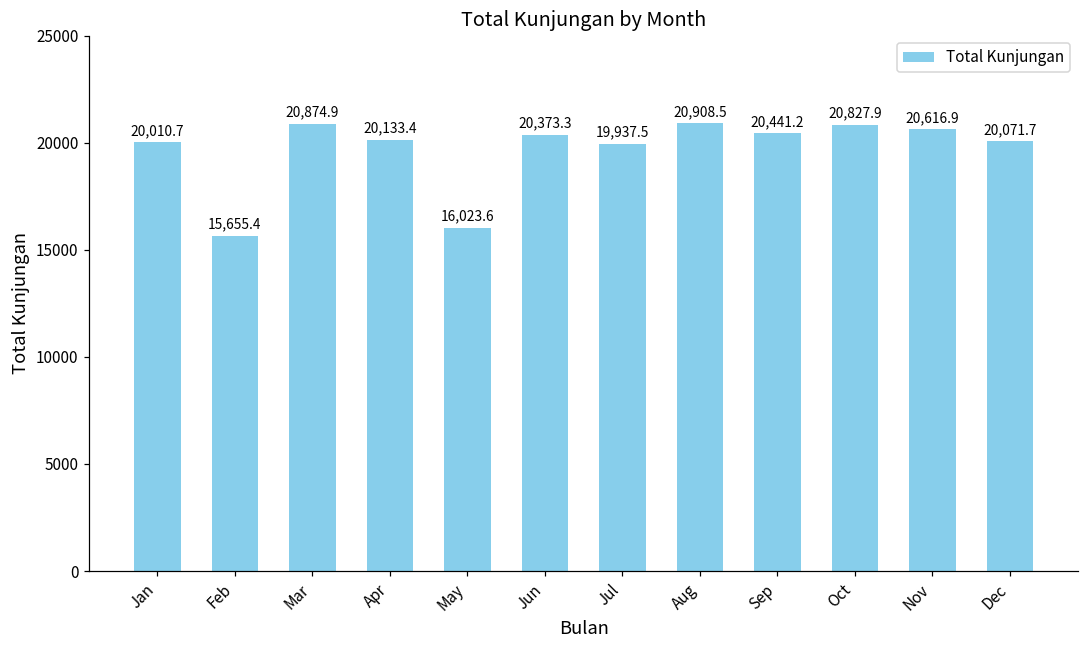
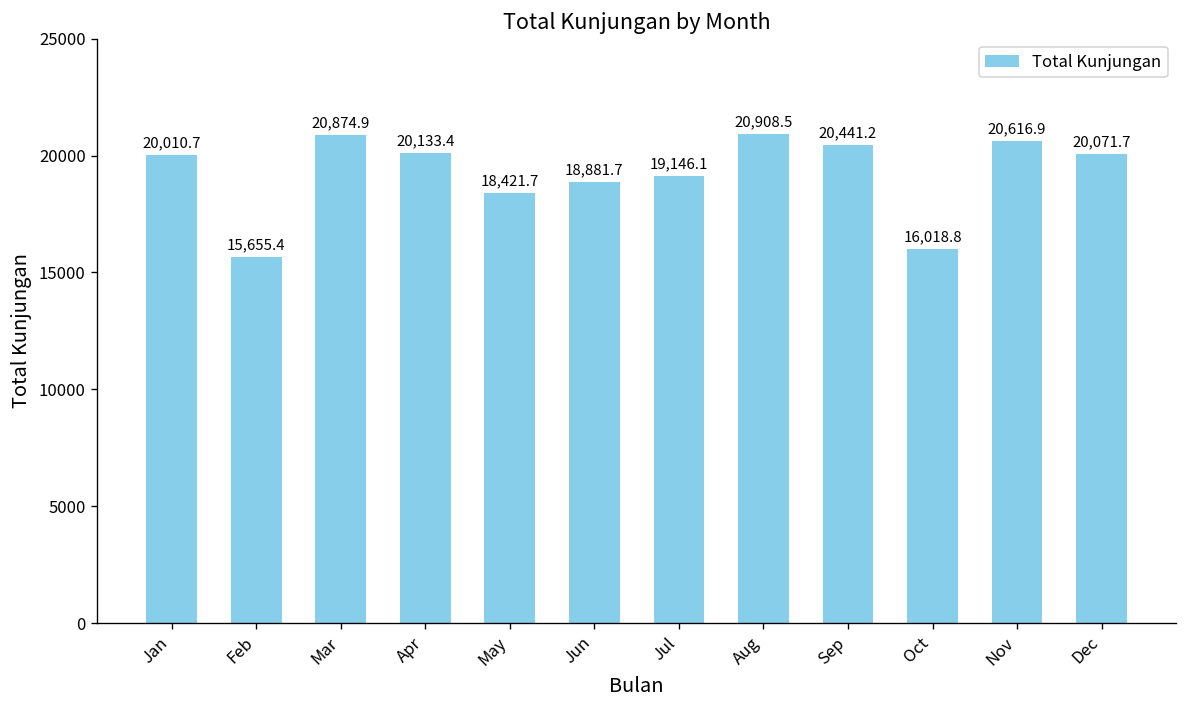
May: 16,023.6 -> 18,421.7
Jun: 20,373.3 -> 18,881.7
Jul: 19,937.5 -> 19,146.1
Oct: 20,827.9 -> 16,018.8
